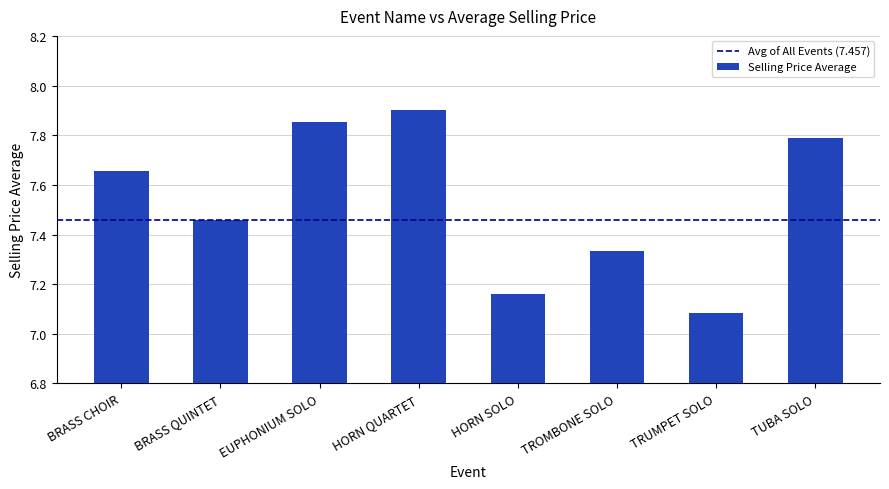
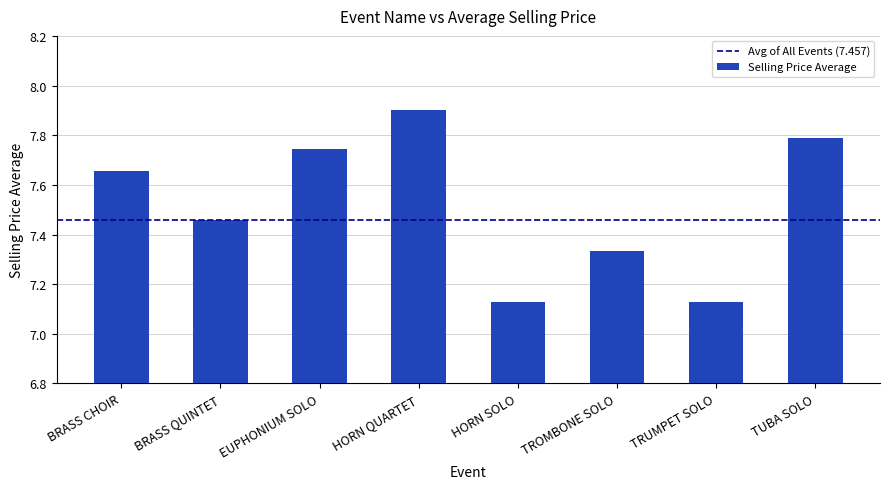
EUPHONIUM SOLO: 7.86 -> 7.75
HORN SOLO: 7.16 -> 7.13
TRUMPET SOLO: 7.08 -> 7.13
